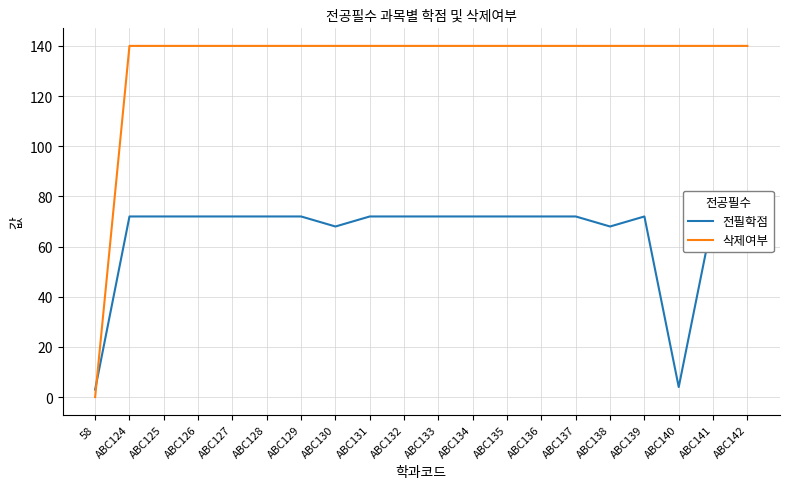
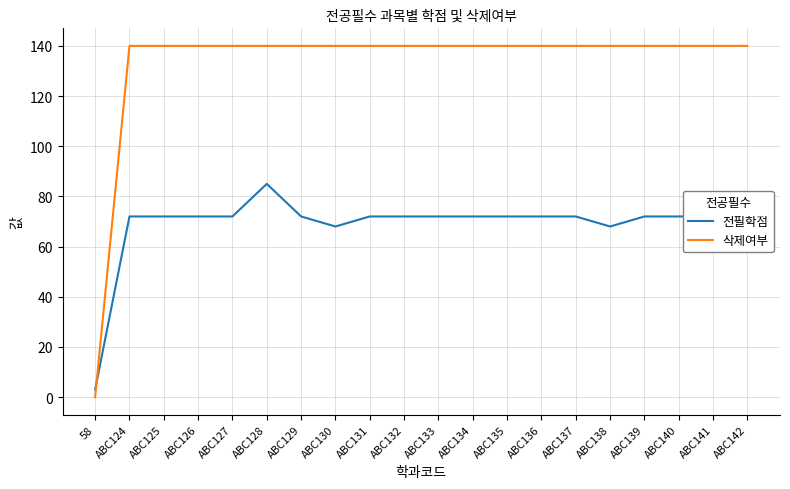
전필학점, ABC128: 72 -> 85
전필학점, ABC140: 4 -> 72
